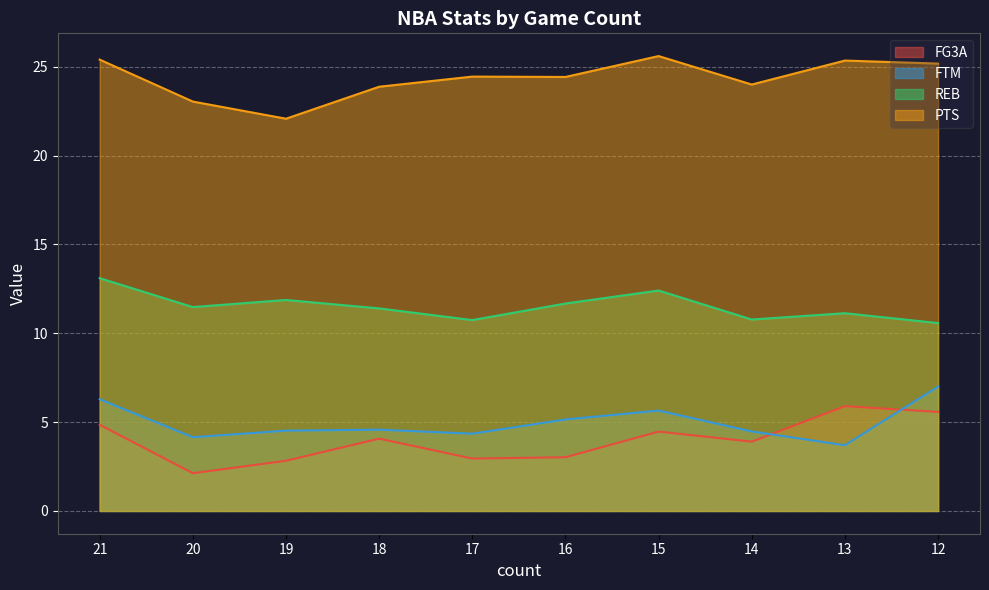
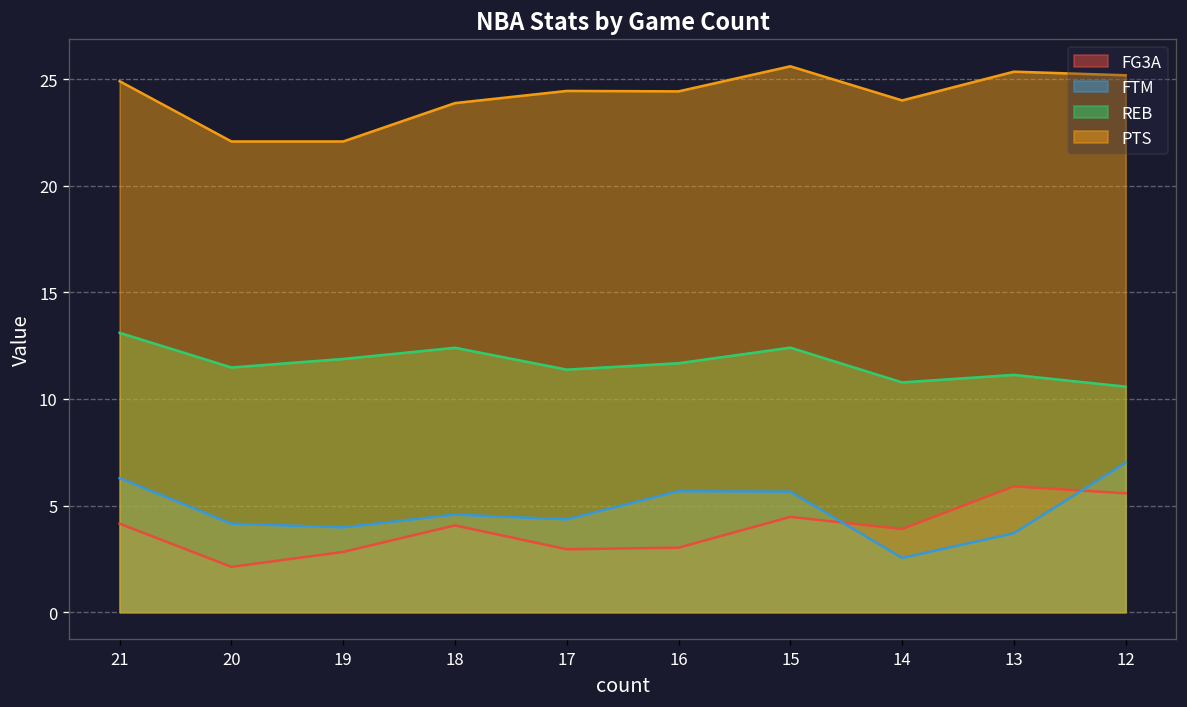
FG3A, 21: 4.9 -> 4.2
PTS, 21: 25.4 -> 24.9
PTS, 20: 23.0 -> 22.1
FTM, 19: 4.5 -> 4.0
REB, 18: 11.4 -> 12.4
REB, 17: 10.7 -> 11.4
FTM, 16: 5.2 -> 5.7
FTM, 14: 4.5 -> 2.5
